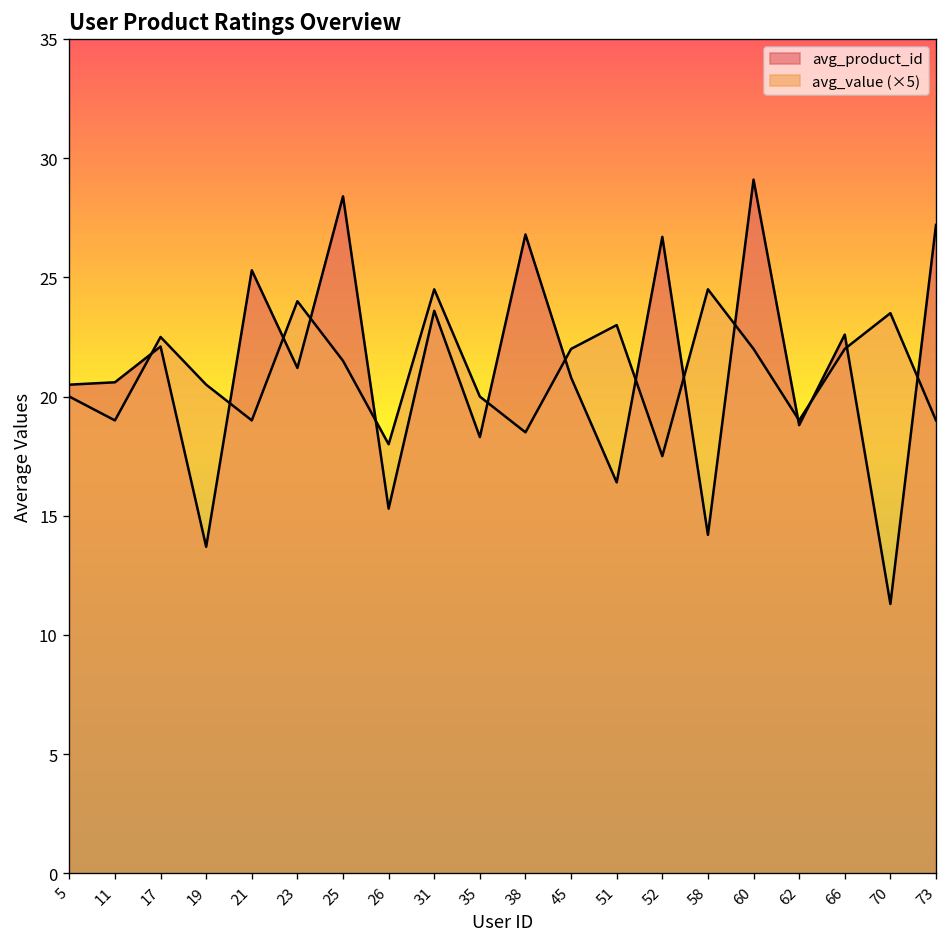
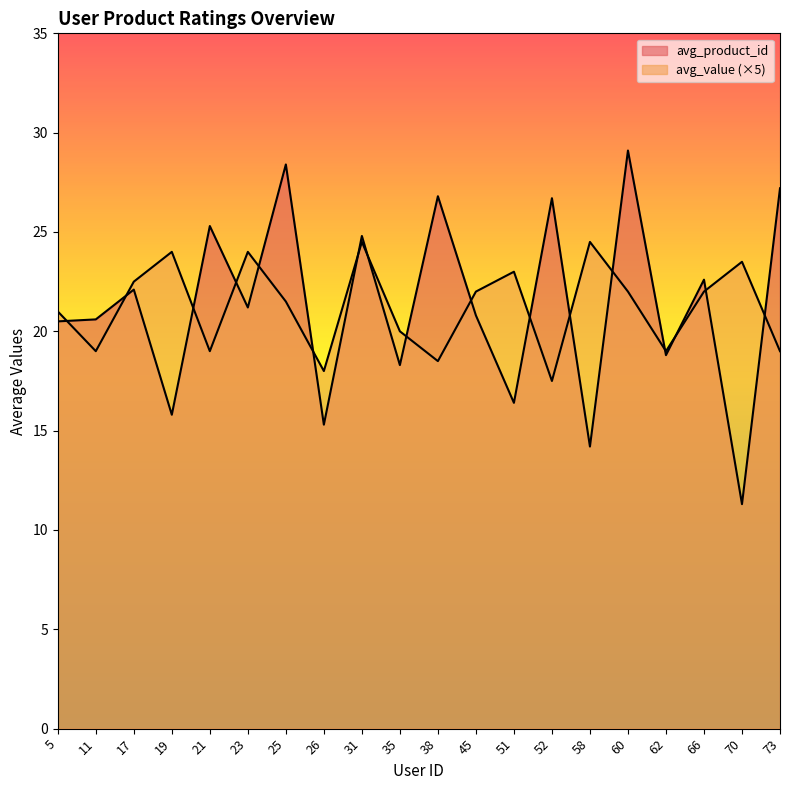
avg_value (×5), 5: 20.0 -> 21.0
avg_product_id, 19: 13.7 -> 15.8
avg_value (×5), 19: 20.5 -> 24.0
avg_product_id, 31: 23.6 -> 24.8
